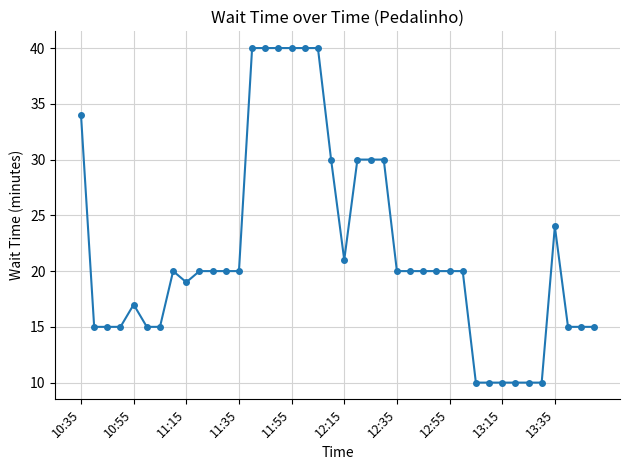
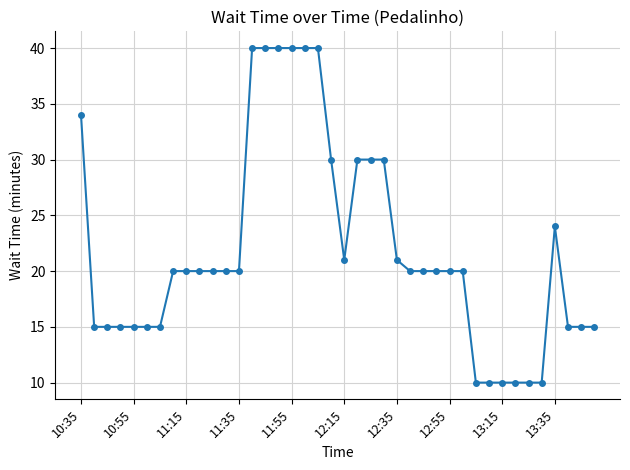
10:55: 17 -> 15
11:15: 19 -> 20
12:35: 20 -> 21
